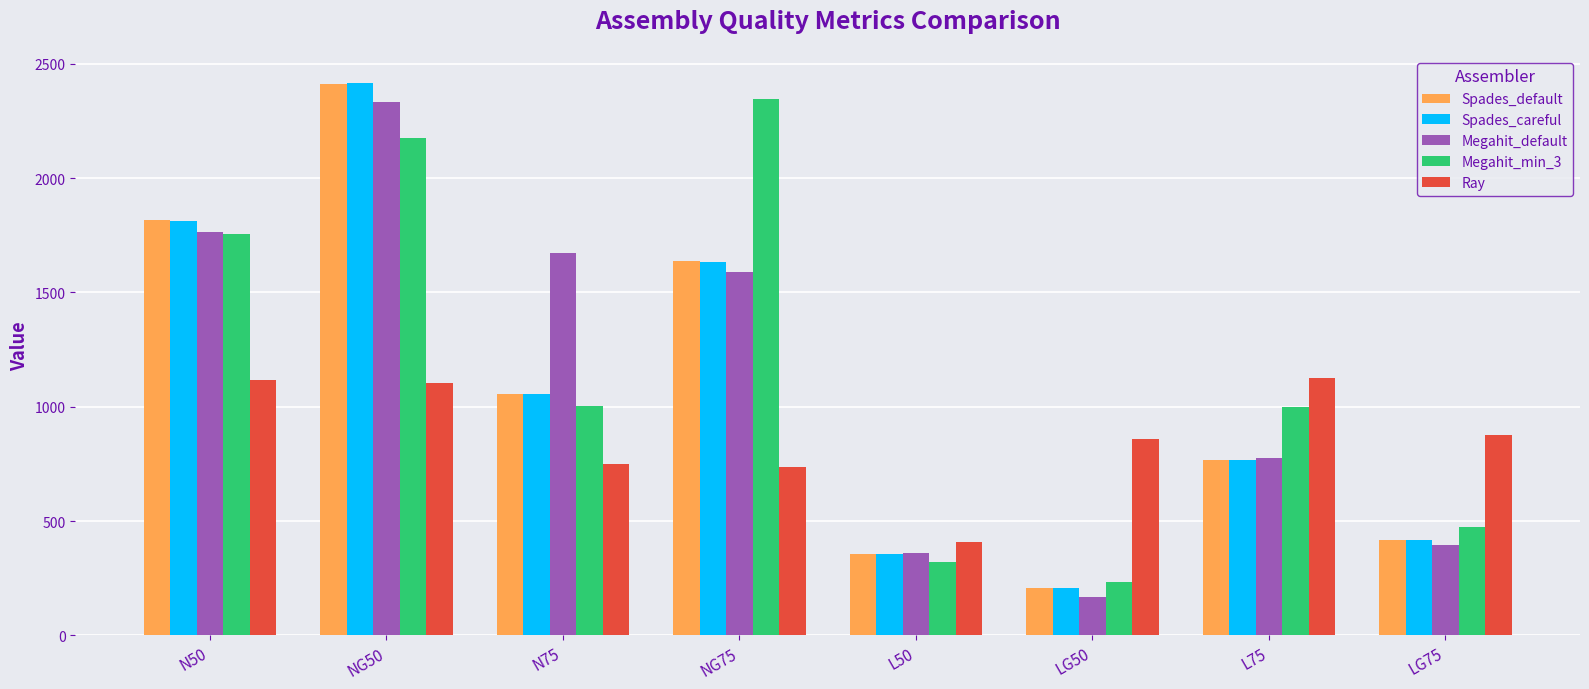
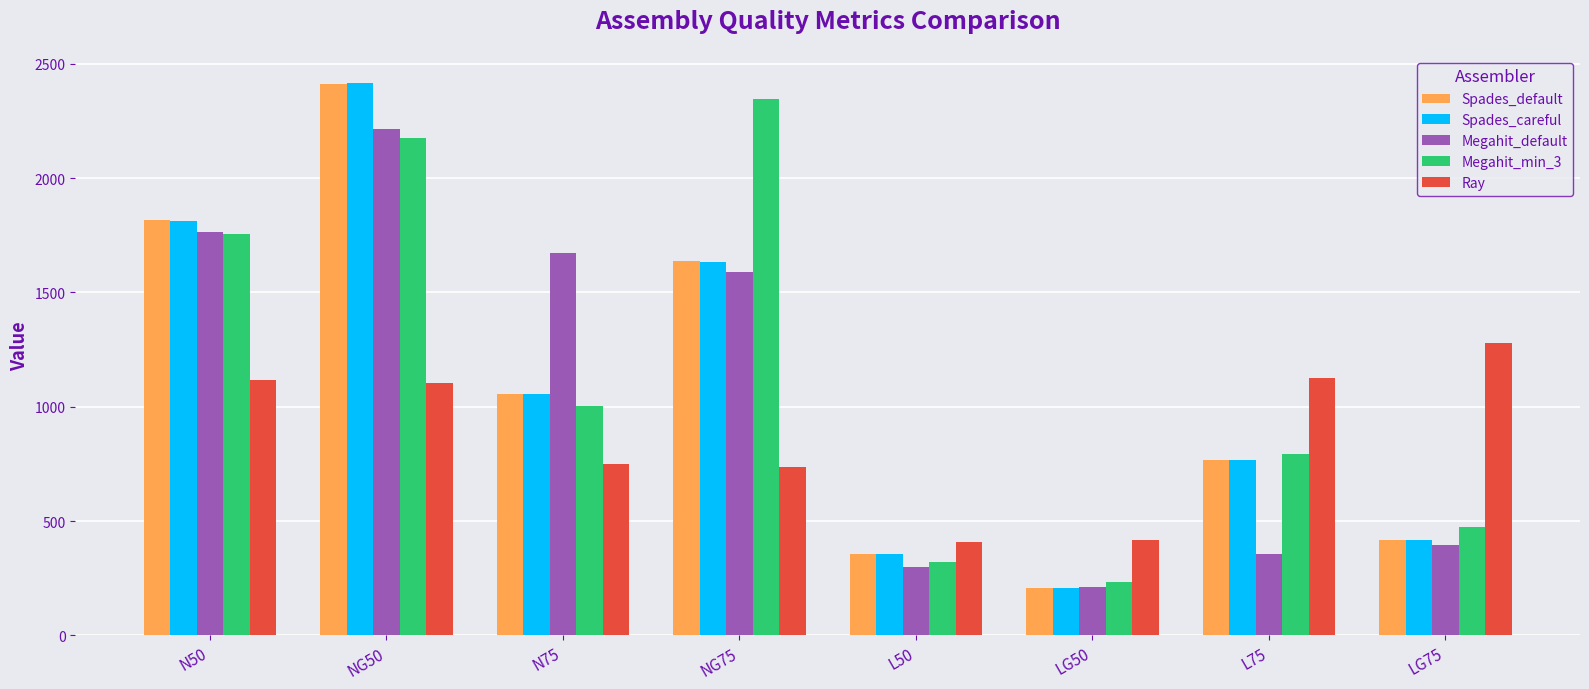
Megahit_default, NG50: 2330 -> 2220
Megahit_default, L50: 360 -> 300
Megahit_default, LG50: 170 -> 210
Ray, LG50: 860 -> 420
Megahit_default, L75: 770 -> 350
Megahit_min_3, L75: 1000 -> 790
Ray, LG75: 880 -> 1280
